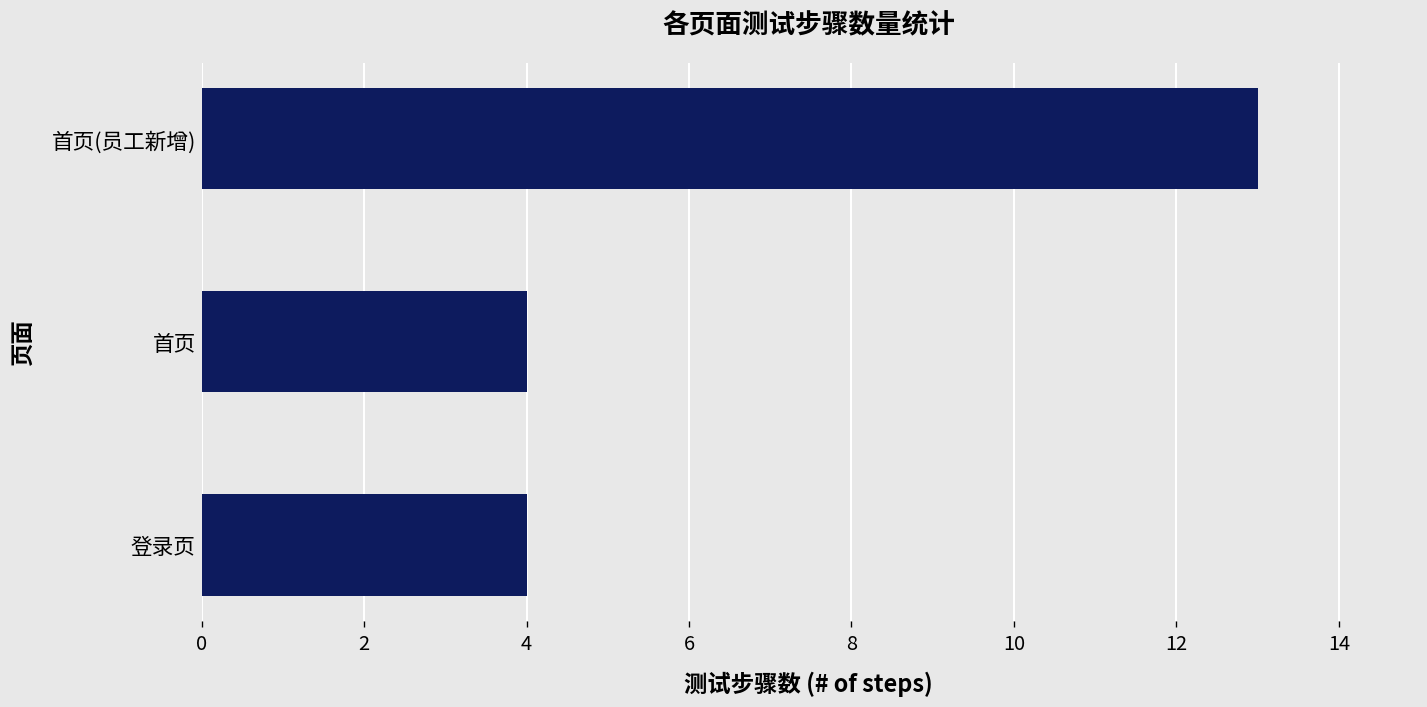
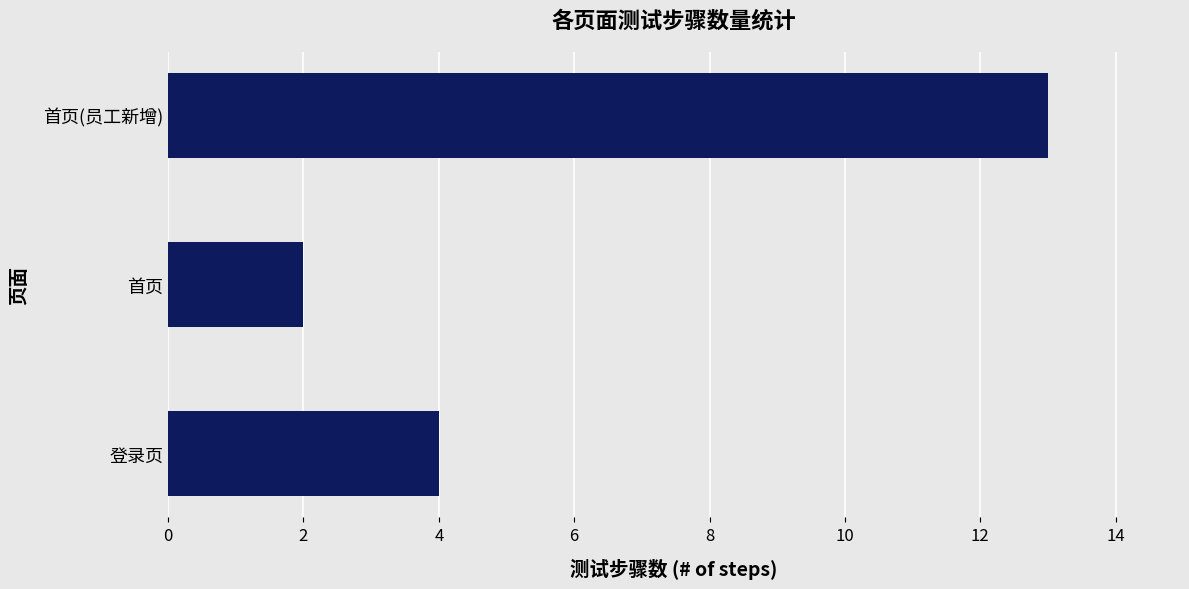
首页: 4 -> 2
